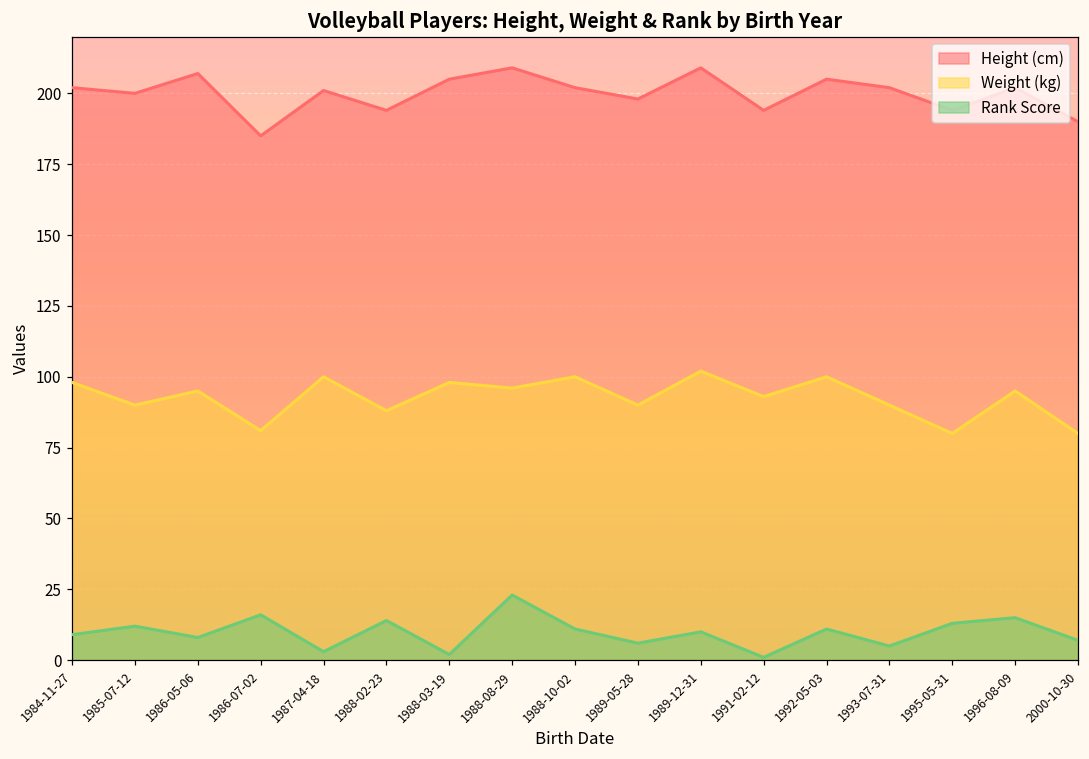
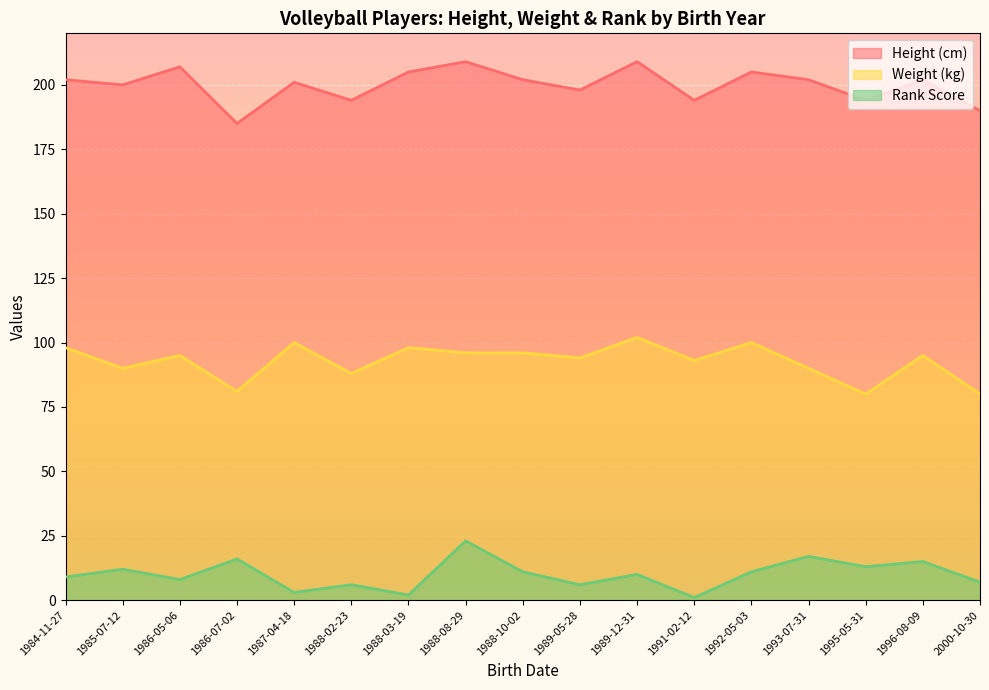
Rank Score, 1988-02-23: 14 -> 6
Weight (kg), 1988-10-02: 100 -> 96
Weight (kg), 1989-05-28: 90 -> 94
Rank Score, 1993-07-31: 5 -> 17
